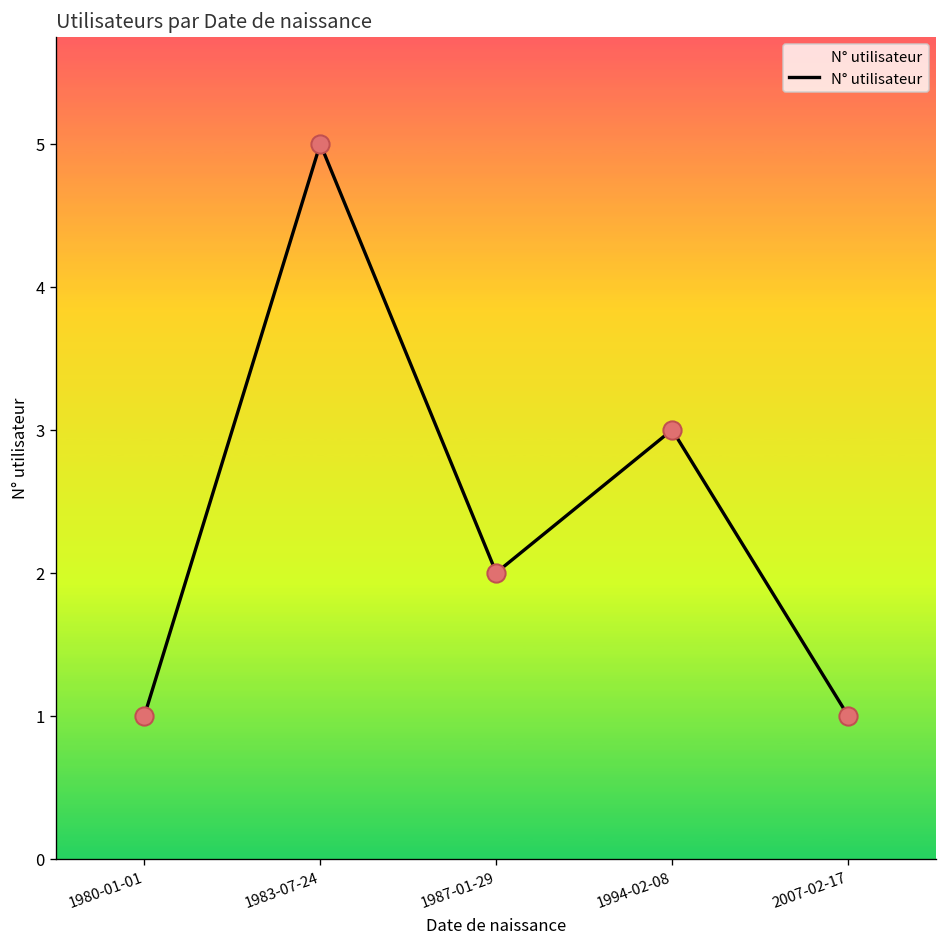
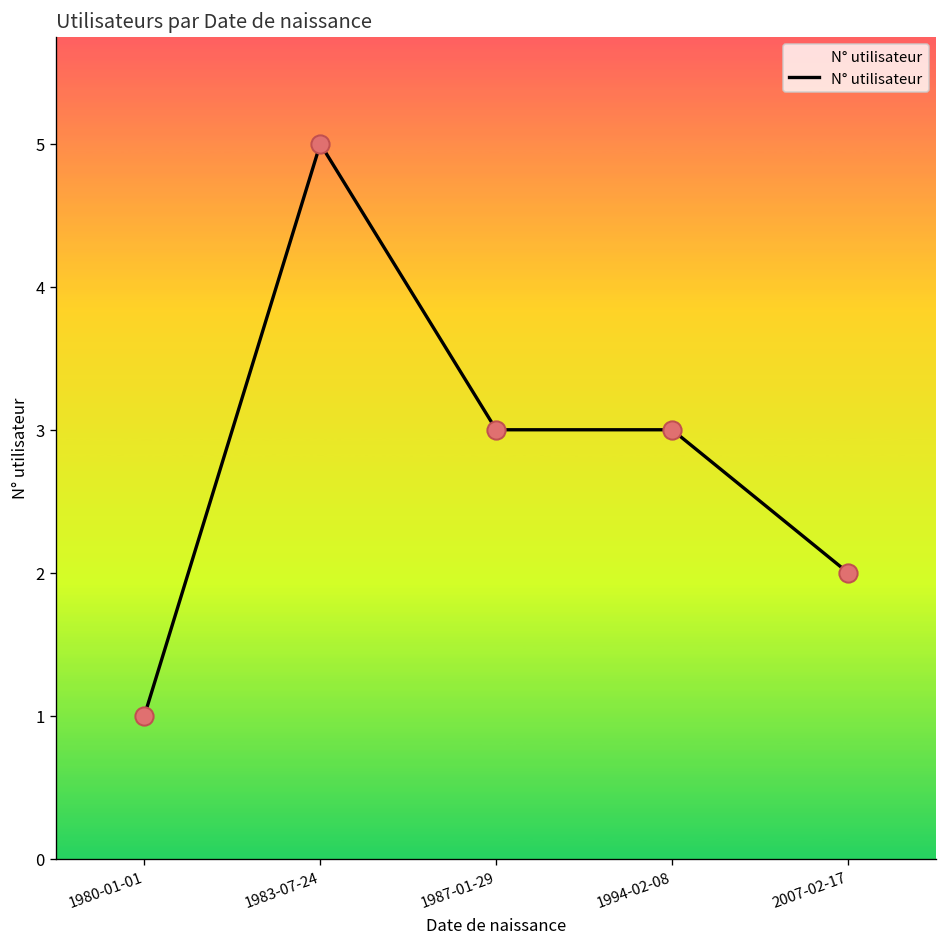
1987-01-29: 2 -> 3
2007-02-17: 1 -> 2
